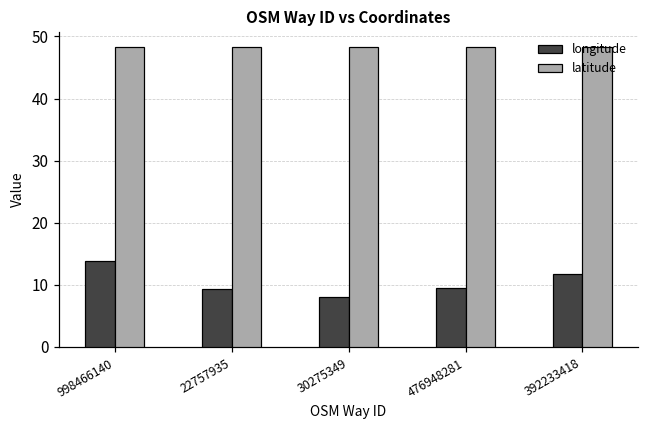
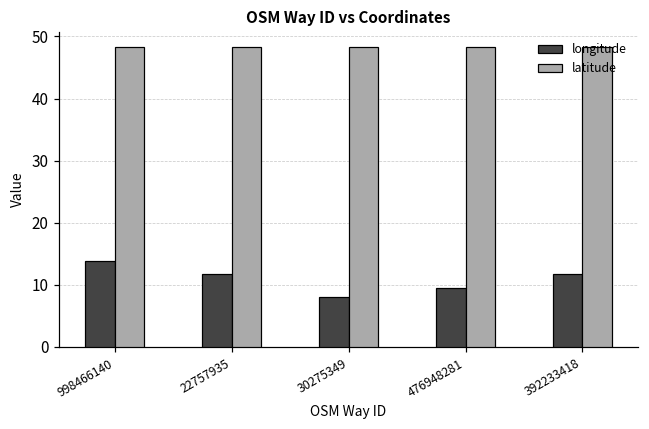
longitude, 22757935: 9 -> 12
